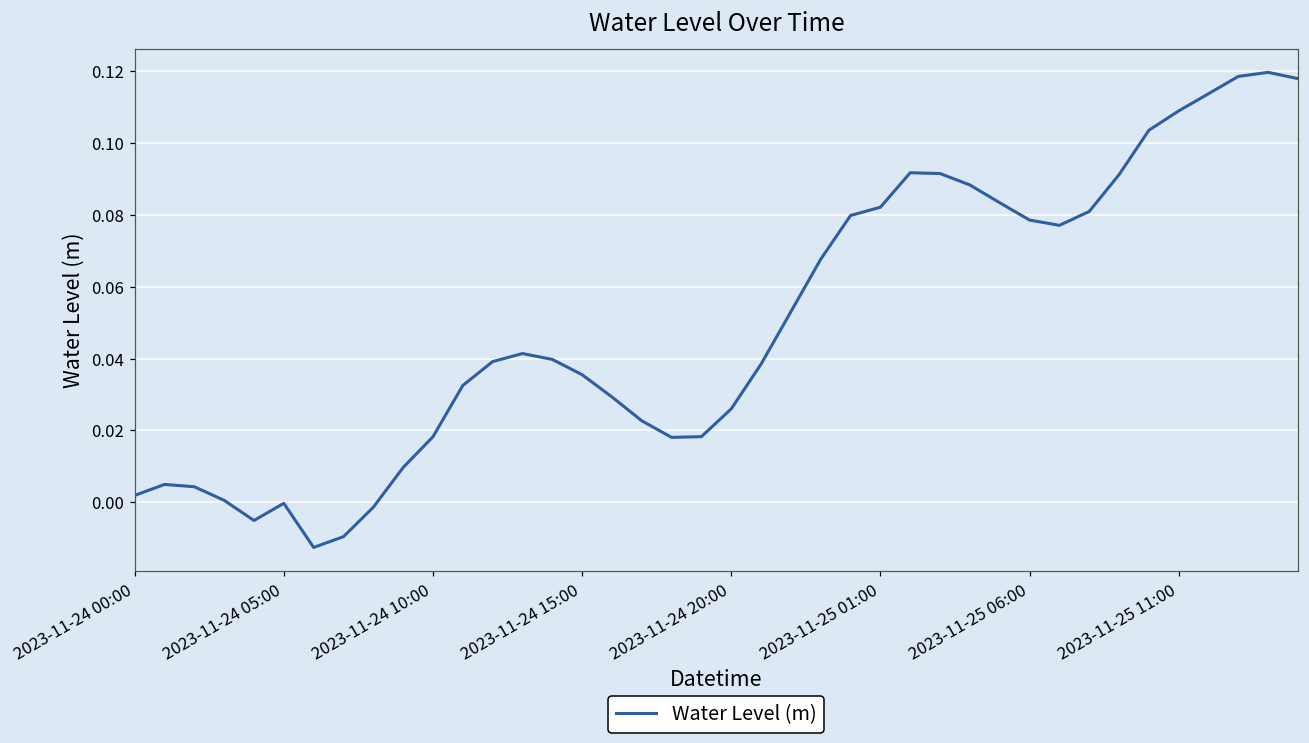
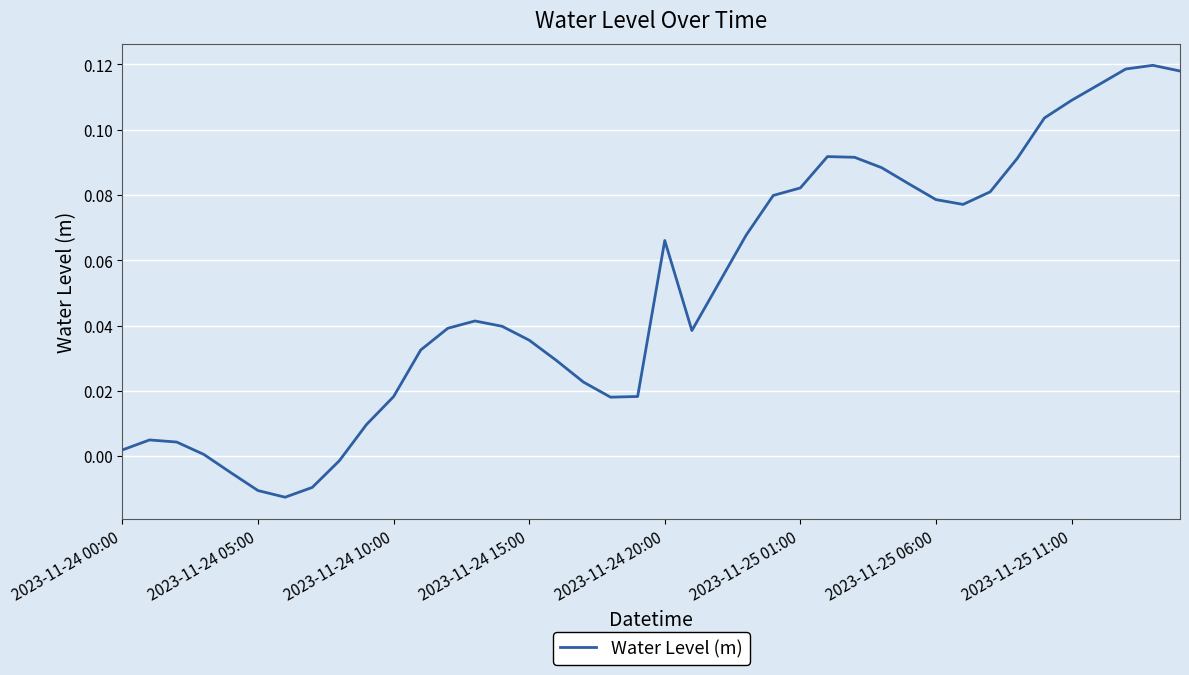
2023-11-24 05:00: 0.000 -> -0.011
2023-11-24 20:00: 0.026 -> 0.066
